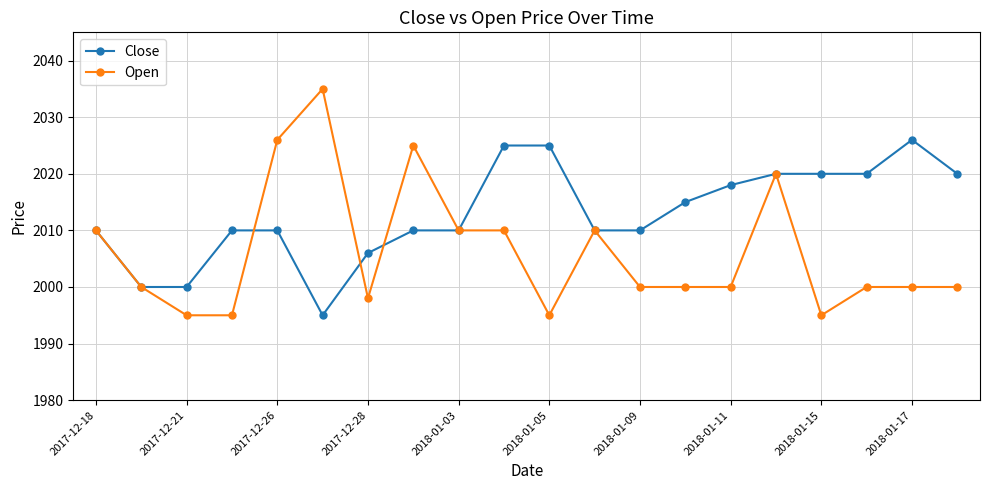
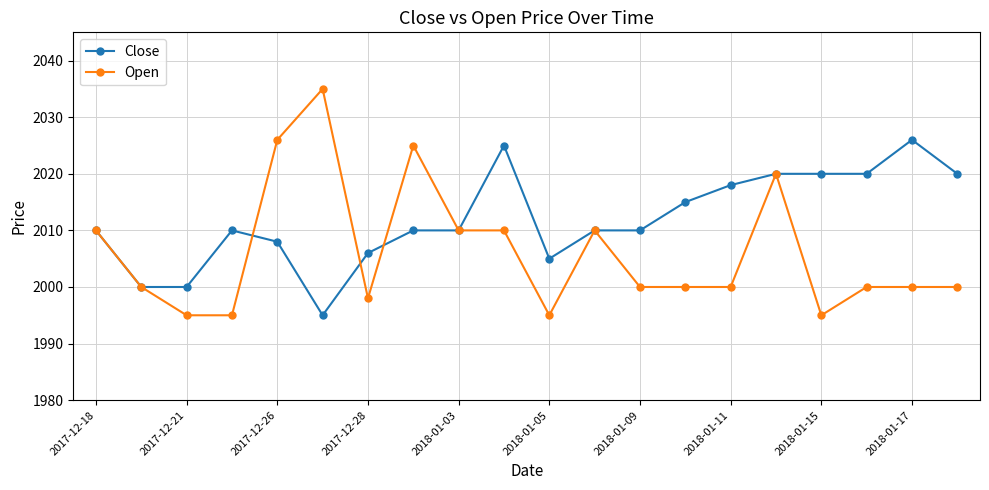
Close, 2017-12-26: 2010 -> 2008
Close, 2018-01-05: 2025 -> 2005
